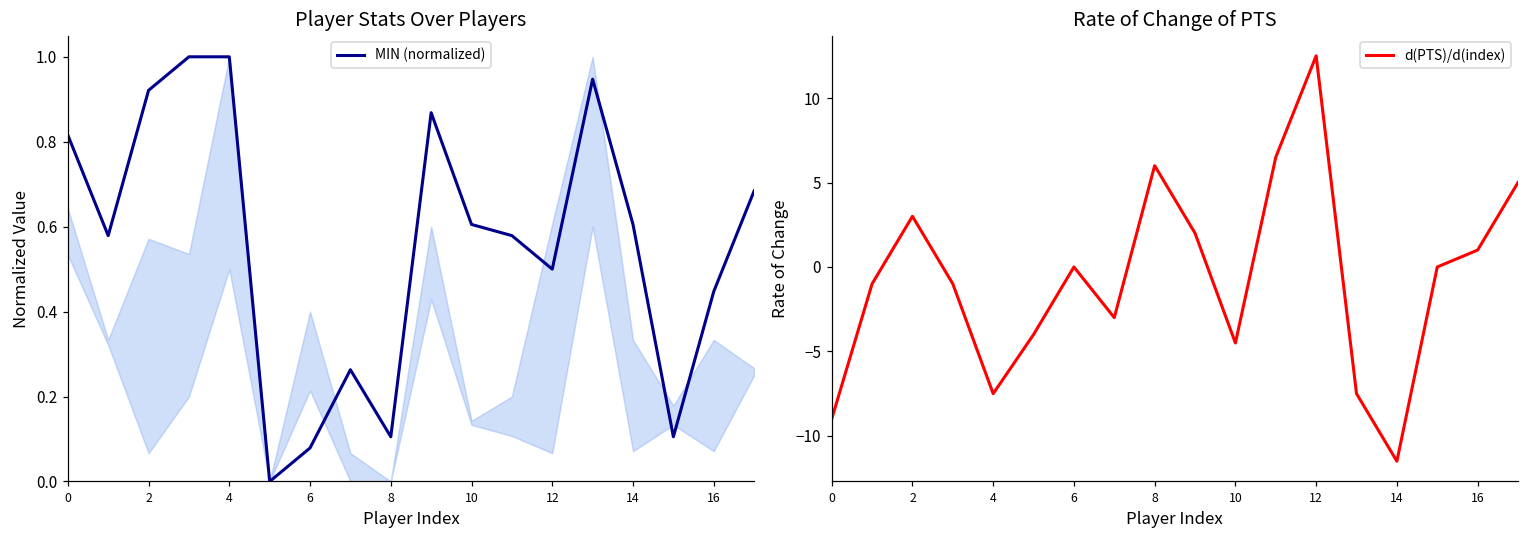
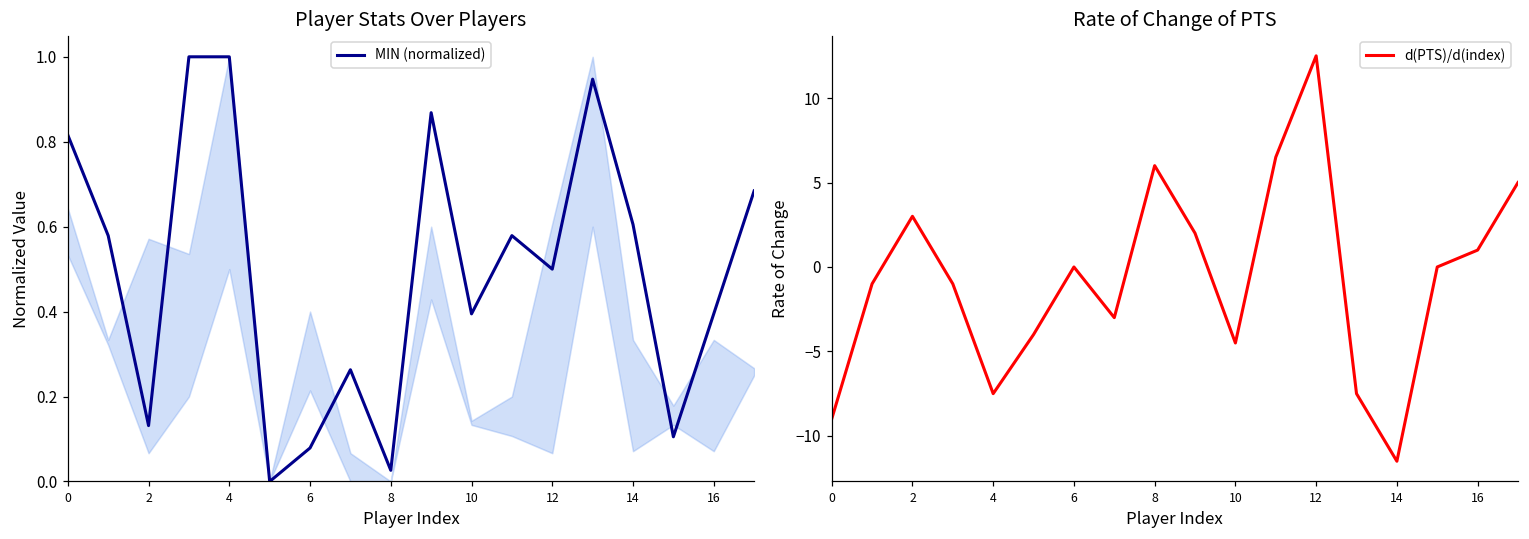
Player Stats Over Players, MIN (normalized), 2: 0.92 -> 0.13
Player Stats Over Players, MIN (normalized), 8: 0.11 -> 0.03
Player Stats Over Players, MIN (normalized), 10: 0.61 -> 0.39
Player Stats Over Players, MIN (normalized), 16: 0.45 -> 0.39
